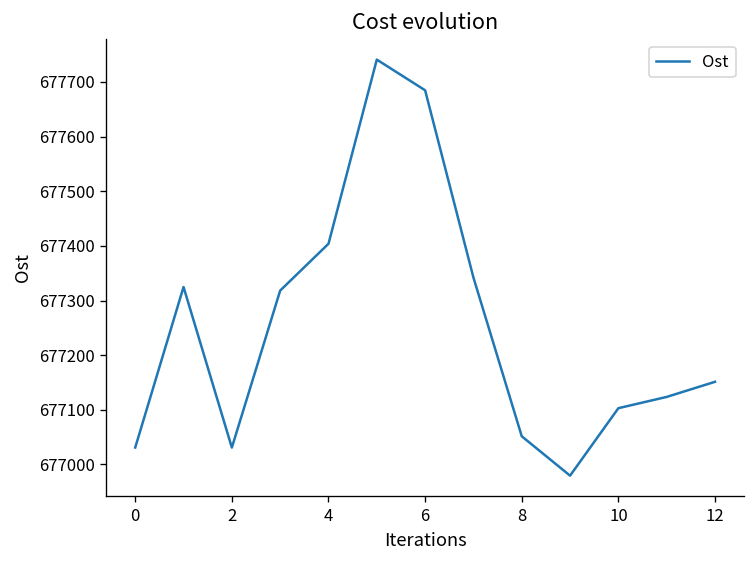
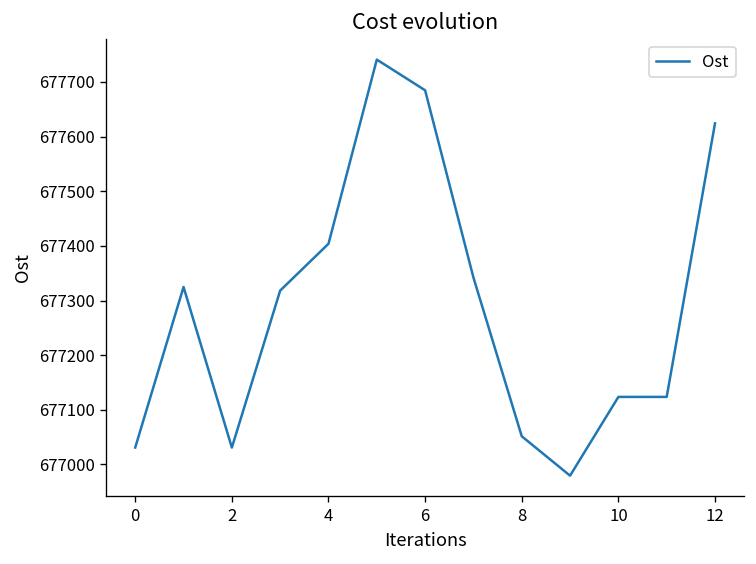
10: 677100 -> 677120
12: 677150 -> 677620
